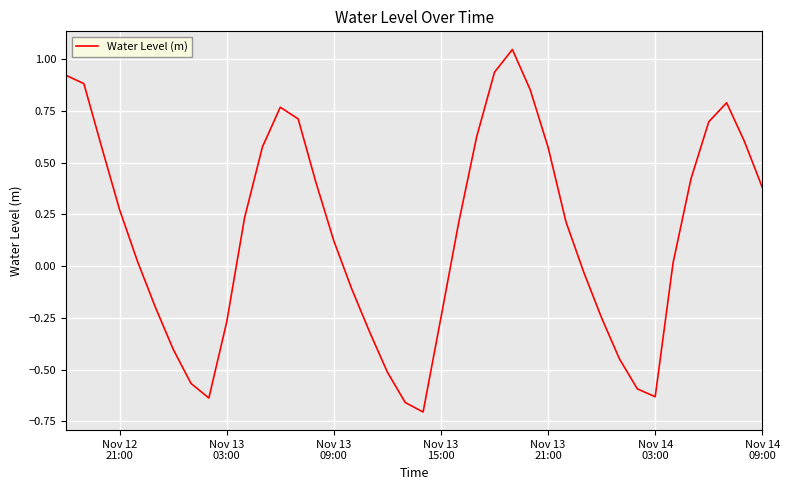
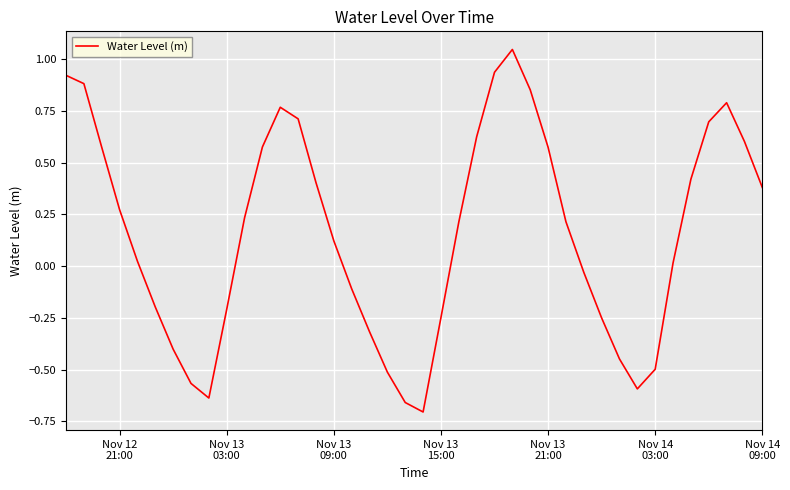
Nov 13 03:00: -0.27 -> -0.21
Nov 14 03:00: -0.63 -> -0.50
